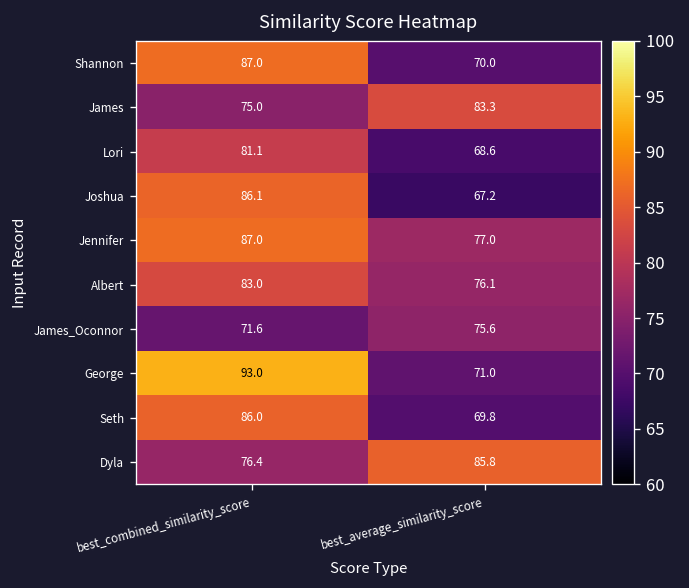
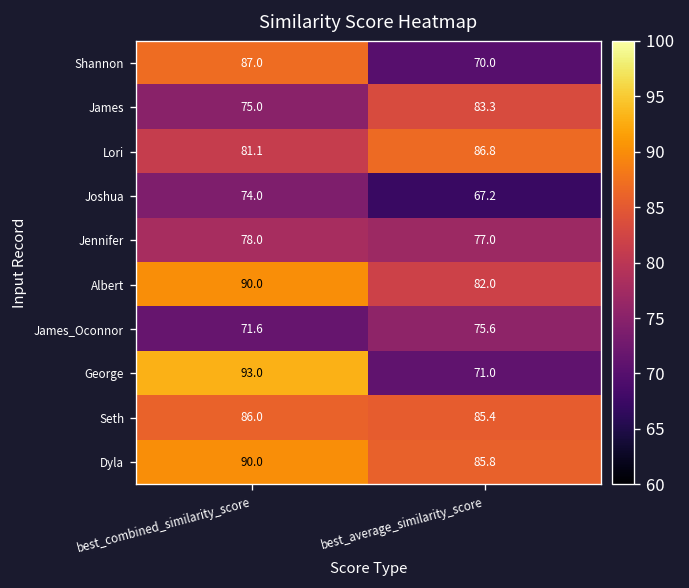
Lori, best_average_similarity_score: 68.6 -> 86.8
Joshua, best_combined_similarity_score: 86.1 -> 74.0
Jennifer, best_combined_similarity_score: 87.0 -> 78.0
Albert, best_combined_similarity_score: 83.0 -> 90.0
Albert, best_average_similarity_score: 76.1 -> 82.0
Seth, best_average_similarity_score: 69.8 -> 85.4
Dyla, best_combined_similarity_score: 76.4 -> 90.0
